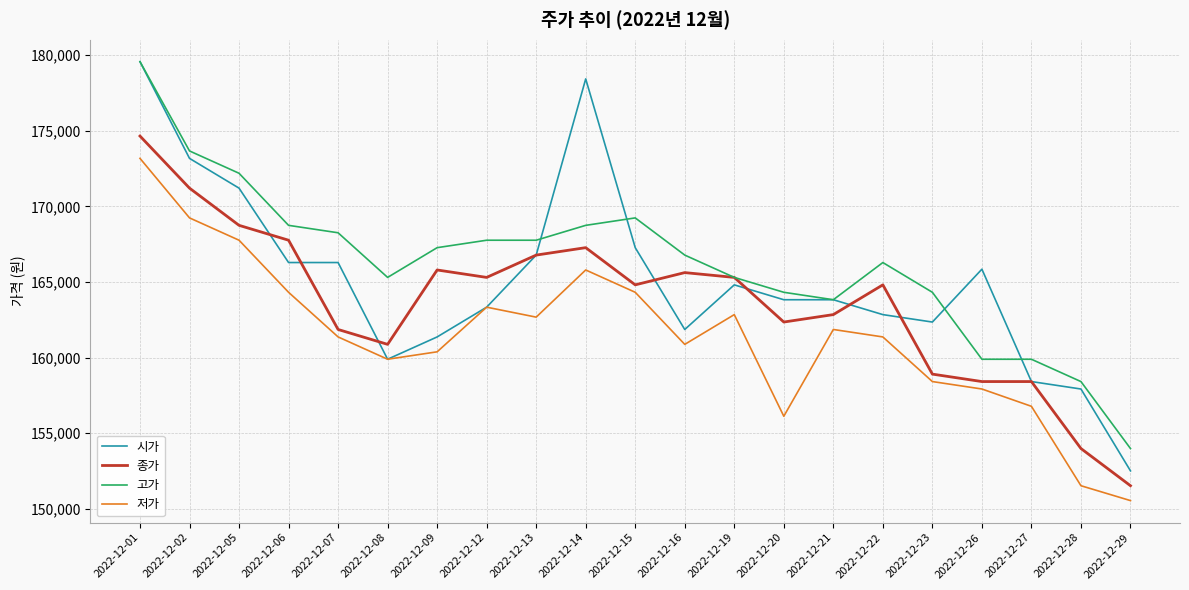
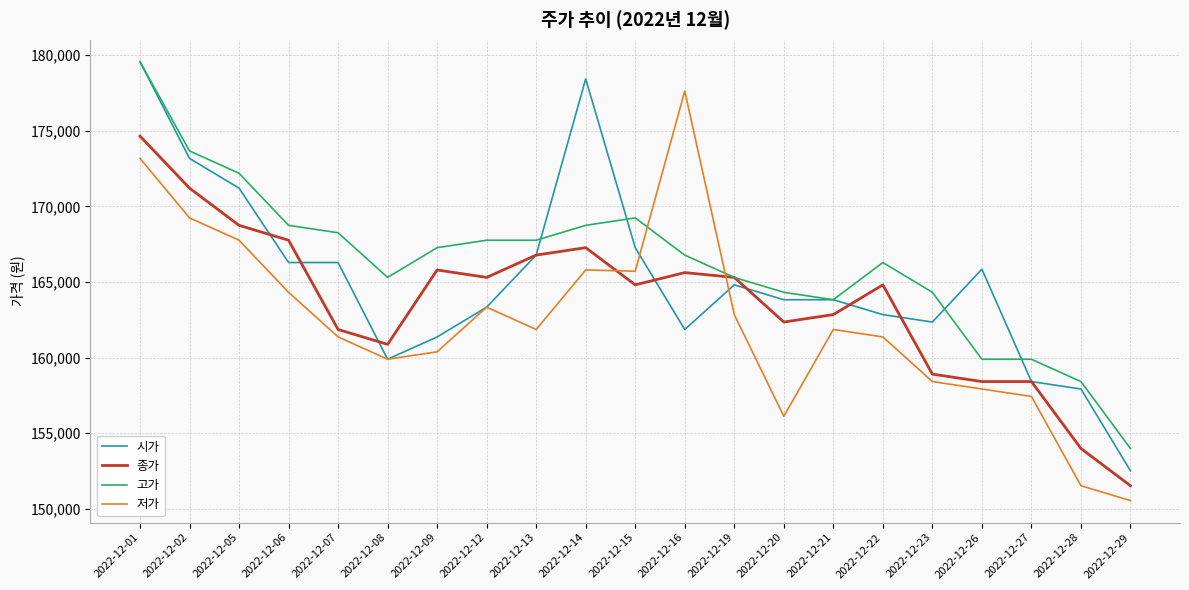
저가, 2022-12-13: 162,700 -> 161,900
저가, 2022-12-15: 164,300 -> 165,700
저가, 2022-12-16: 160,900 -> 177,600
저가, 2022-12-27: 156,800 -> 157,400
